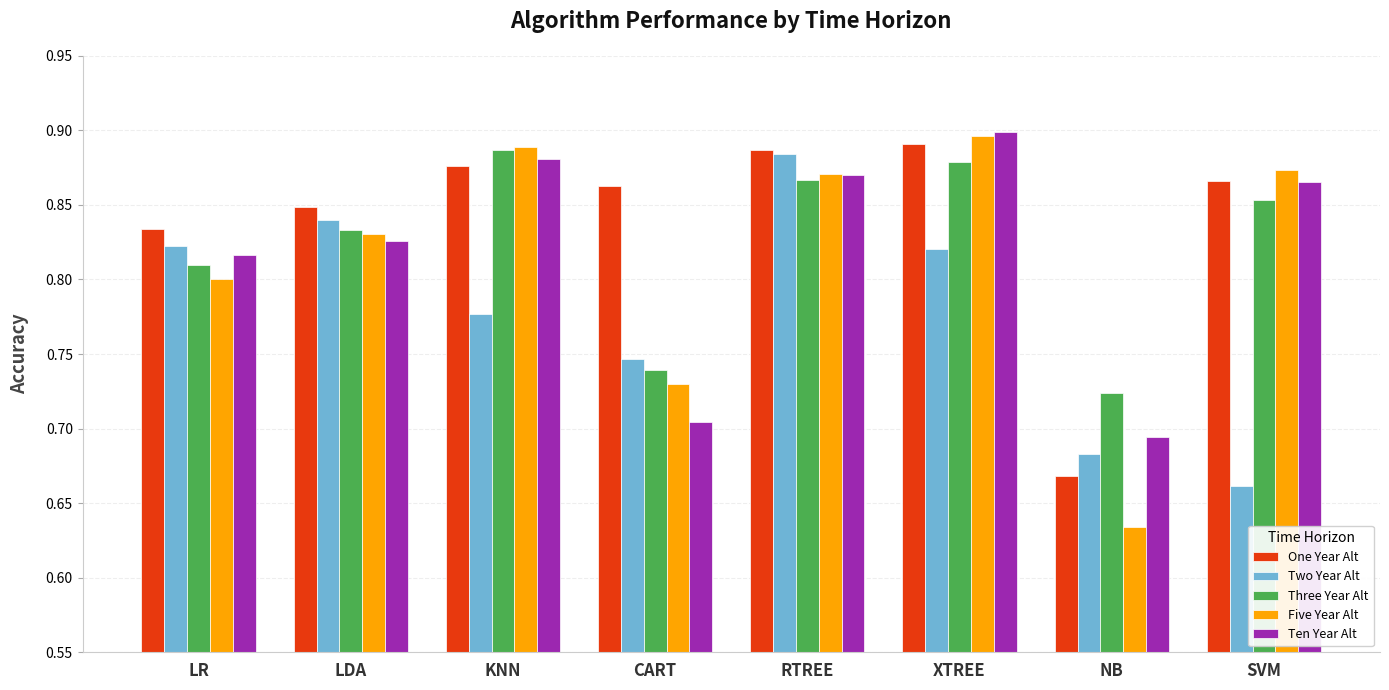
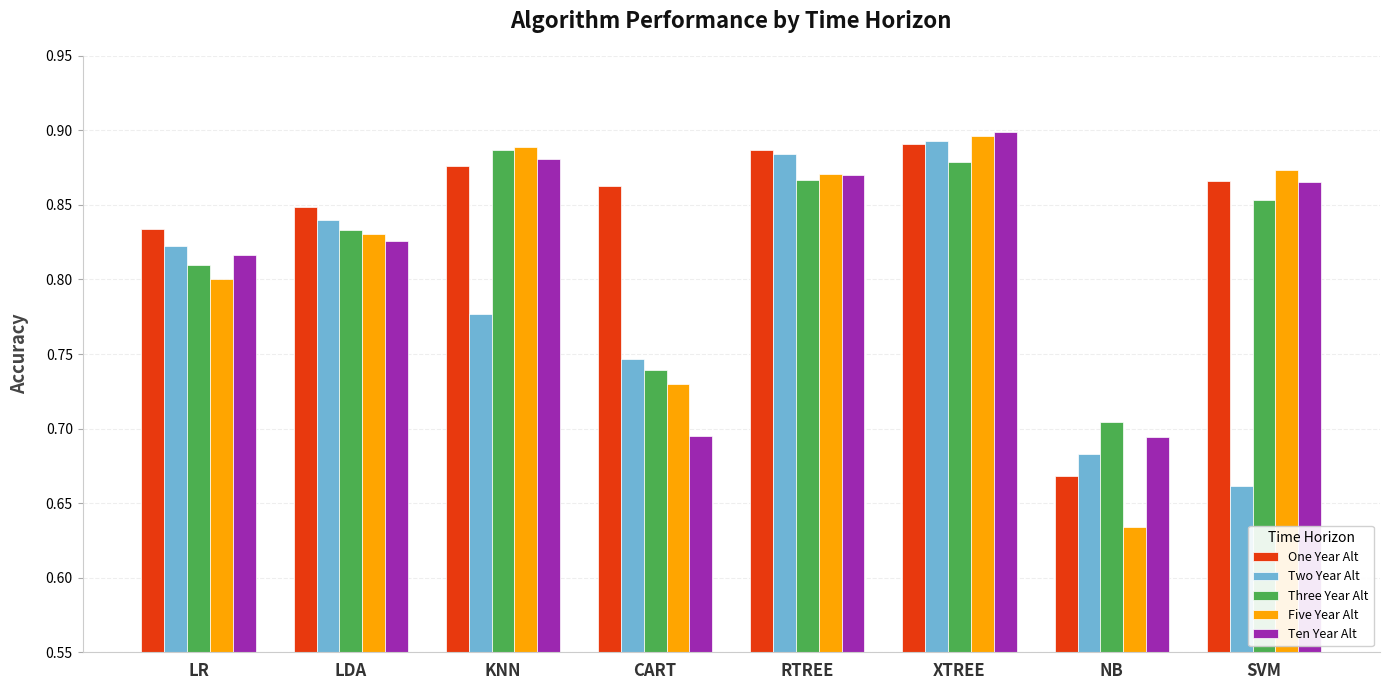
Ten Year Alt, CART: 0.704 -> 0.695
Two Year Alt, XTREE: 0.821 -> 0.893
Three Year Alt, NB: 0.724 -> 0.704
